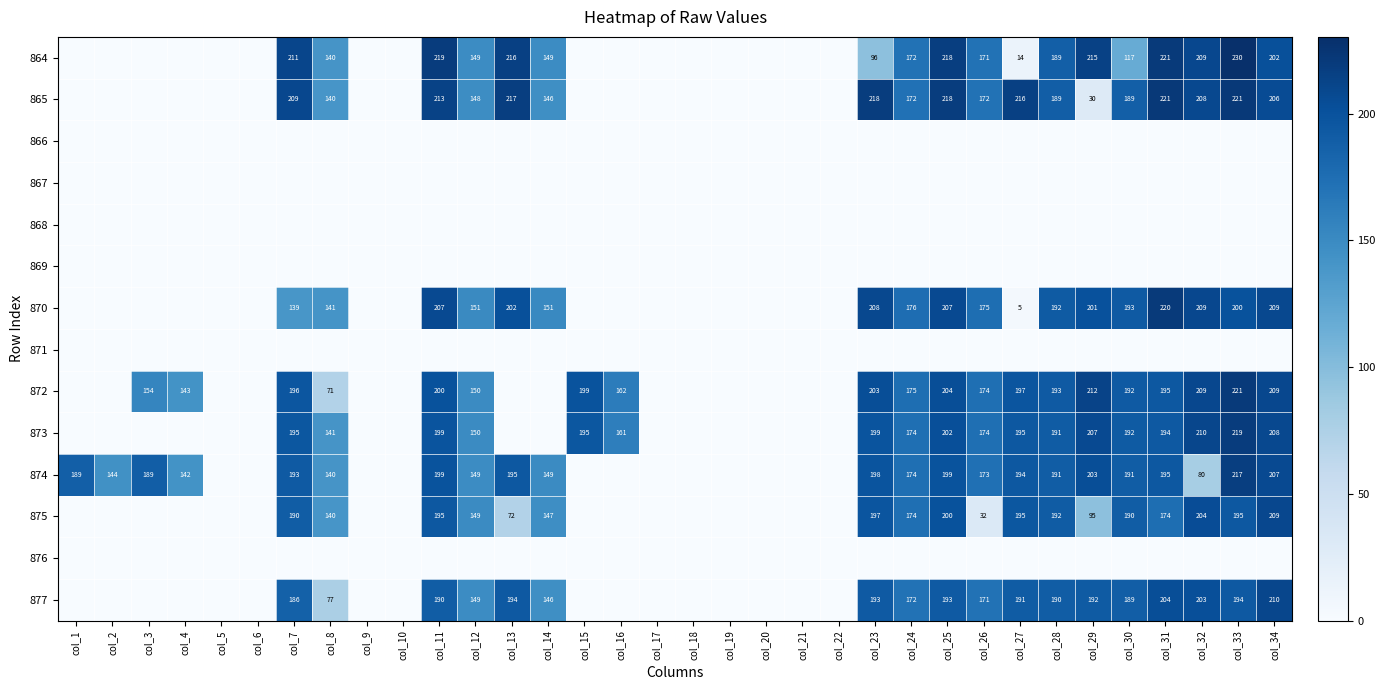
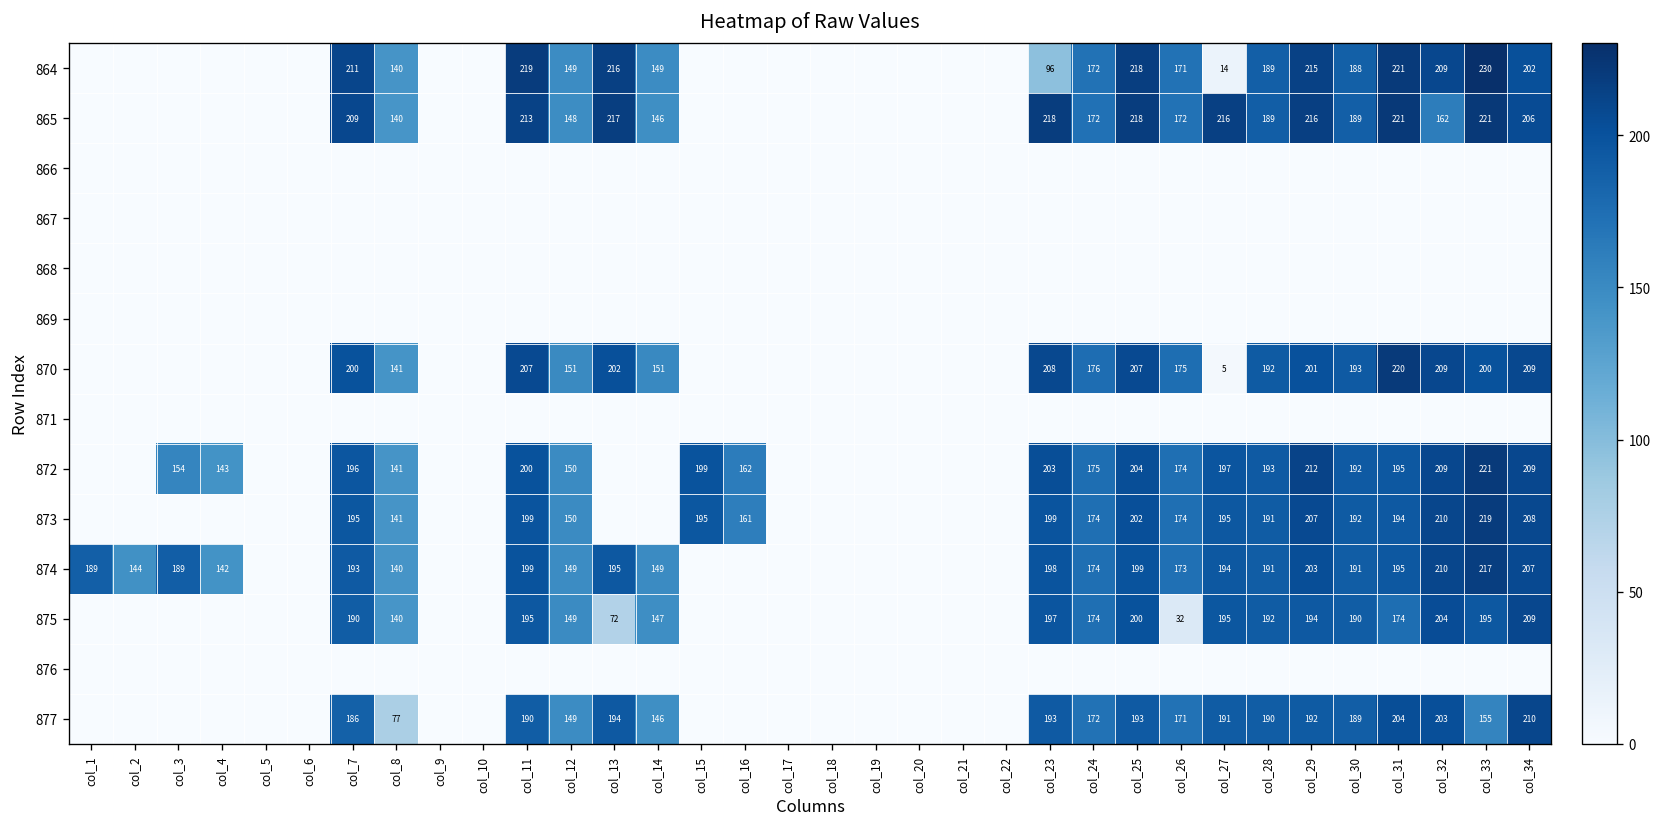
864, col_30: 117 -> 188
865, col_29: 30 -> 216
865, col_32: 208 -> 162
870, col_7: 139 -> 200
872, col_8: 71 -> 141
874, col_32: 80 -> 210
875, col_29: 95 -> 194
877, col_33: 194 -> 155
